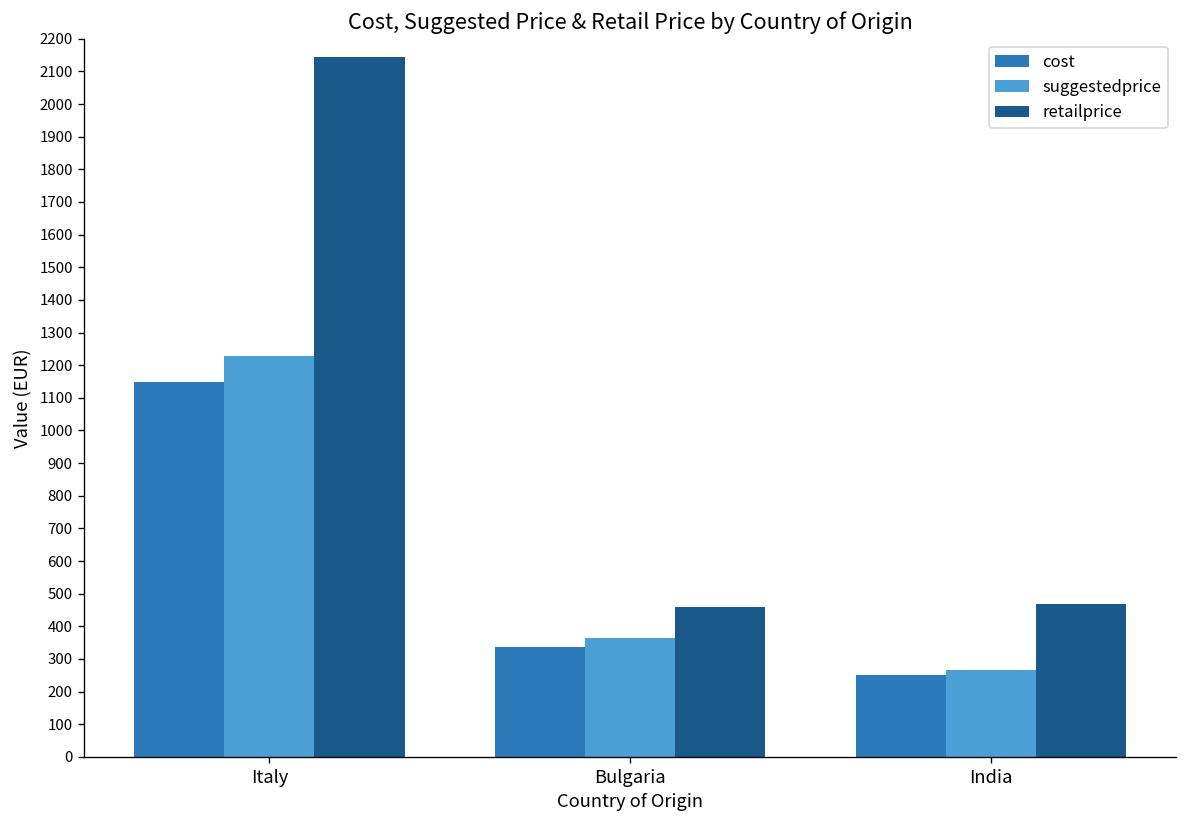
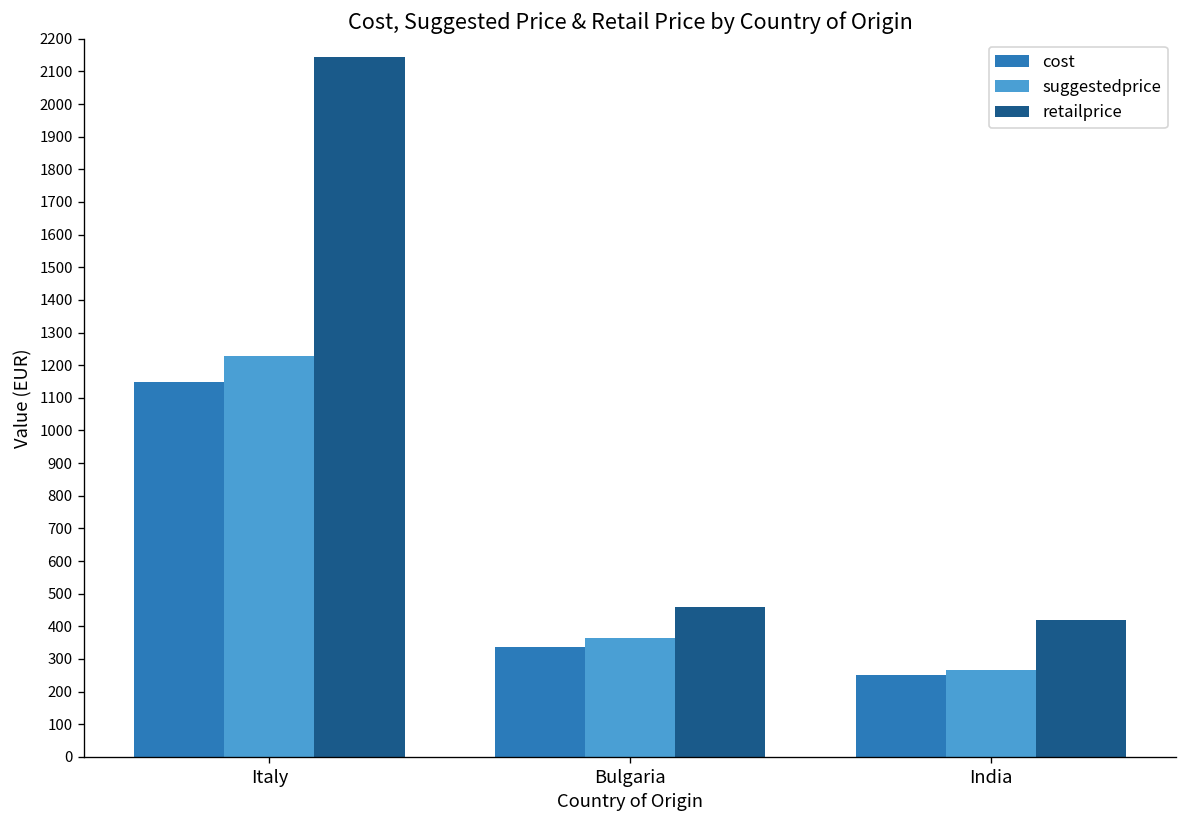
retailprice, India: 470 -> 420
